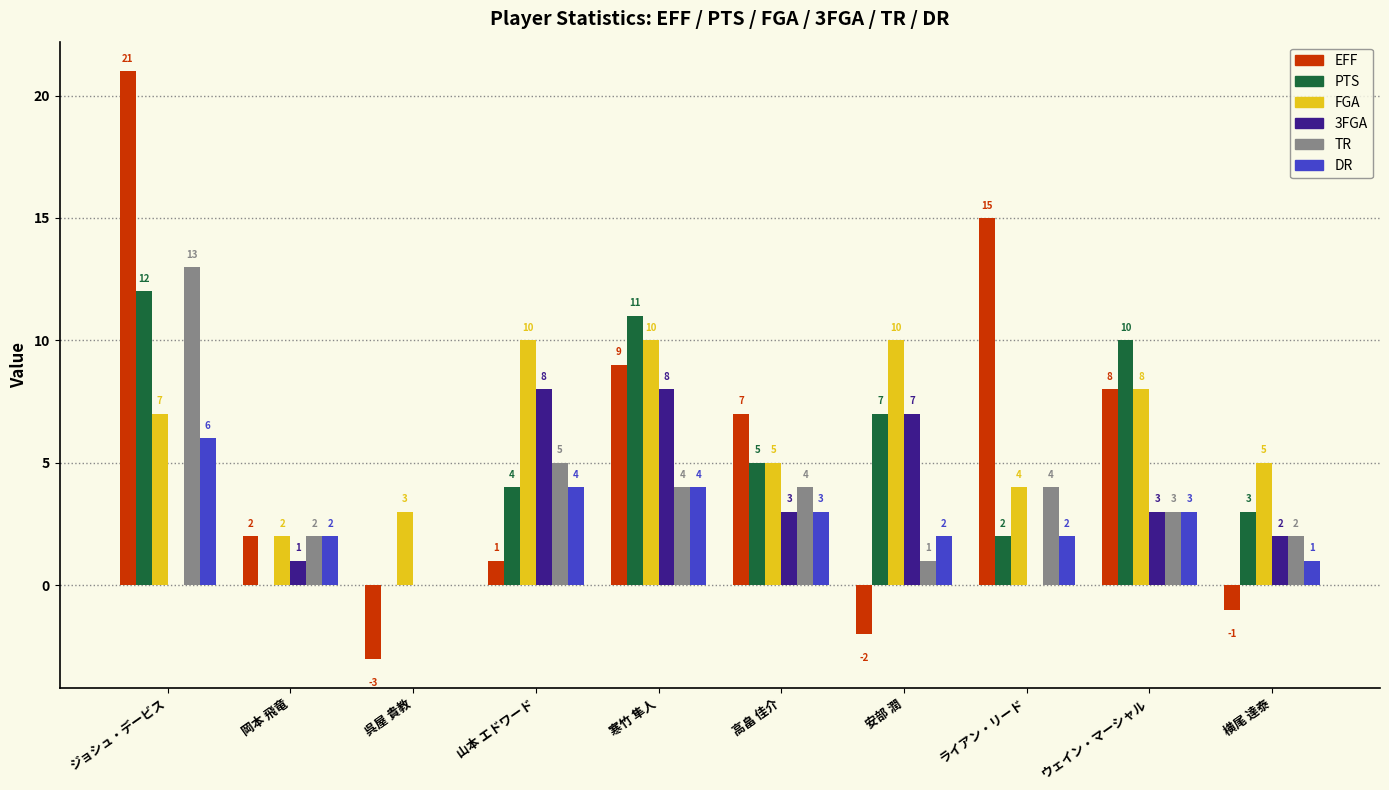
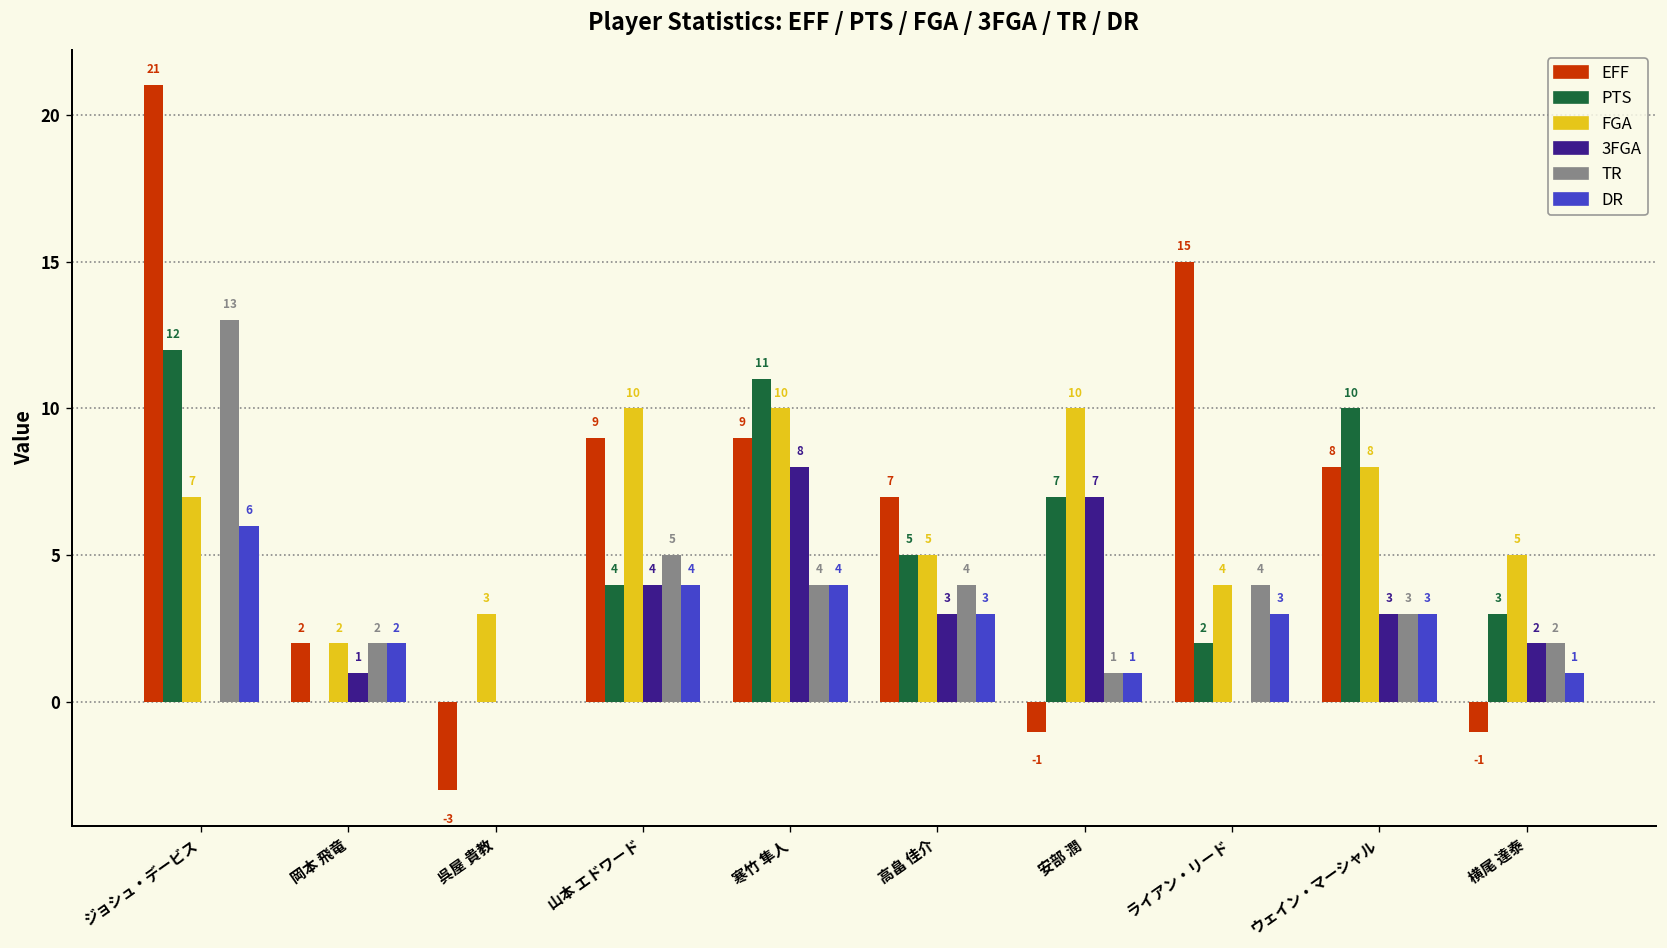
EFF, 山本 エドワード: 1 -> 9
3FGA, 山本 エドワード: 8 -> 4
EFF, 安部 潤: -2 -> -1
DR, 安部 潤: 2 -> 1
DR, ライアン・リード: 2 -> 3
